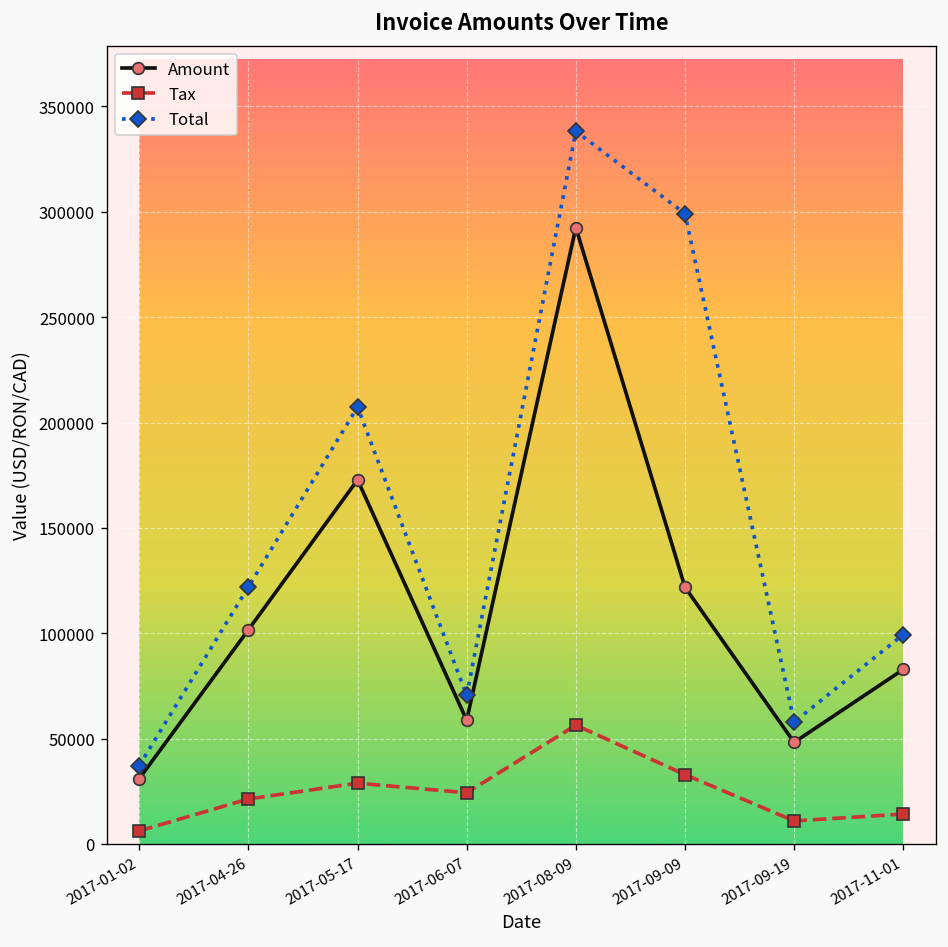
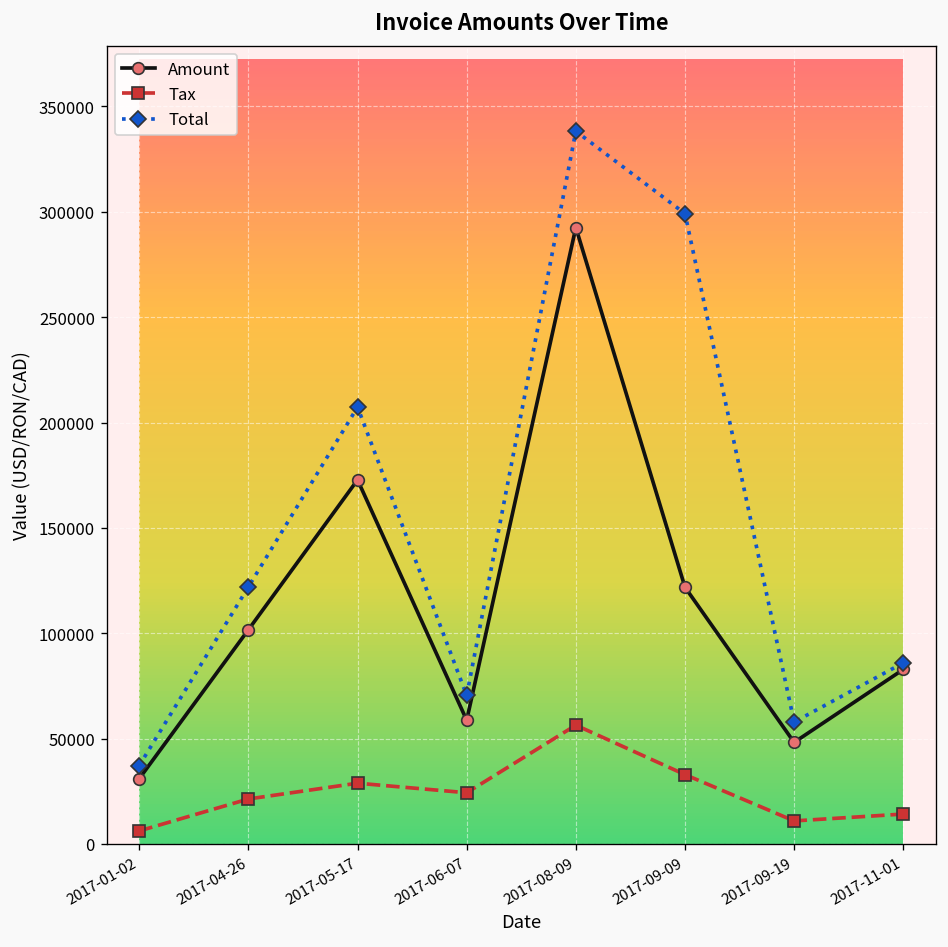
Total, 2017-11-01: 99000 -> 86000
